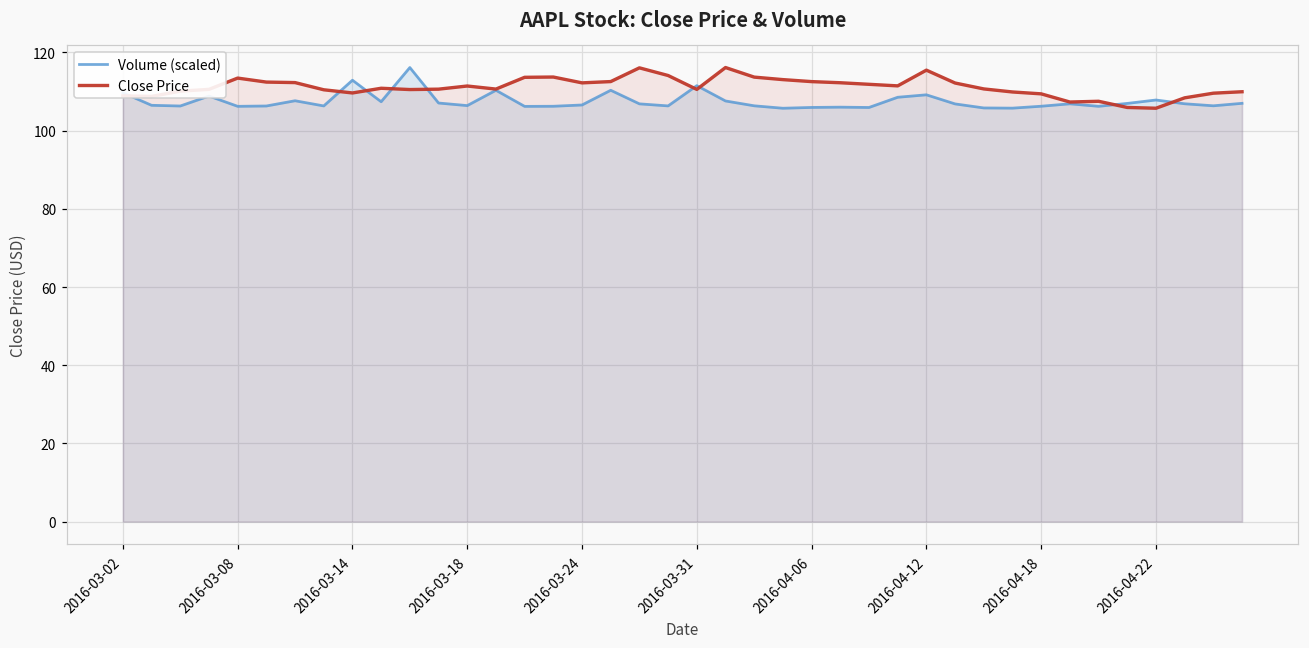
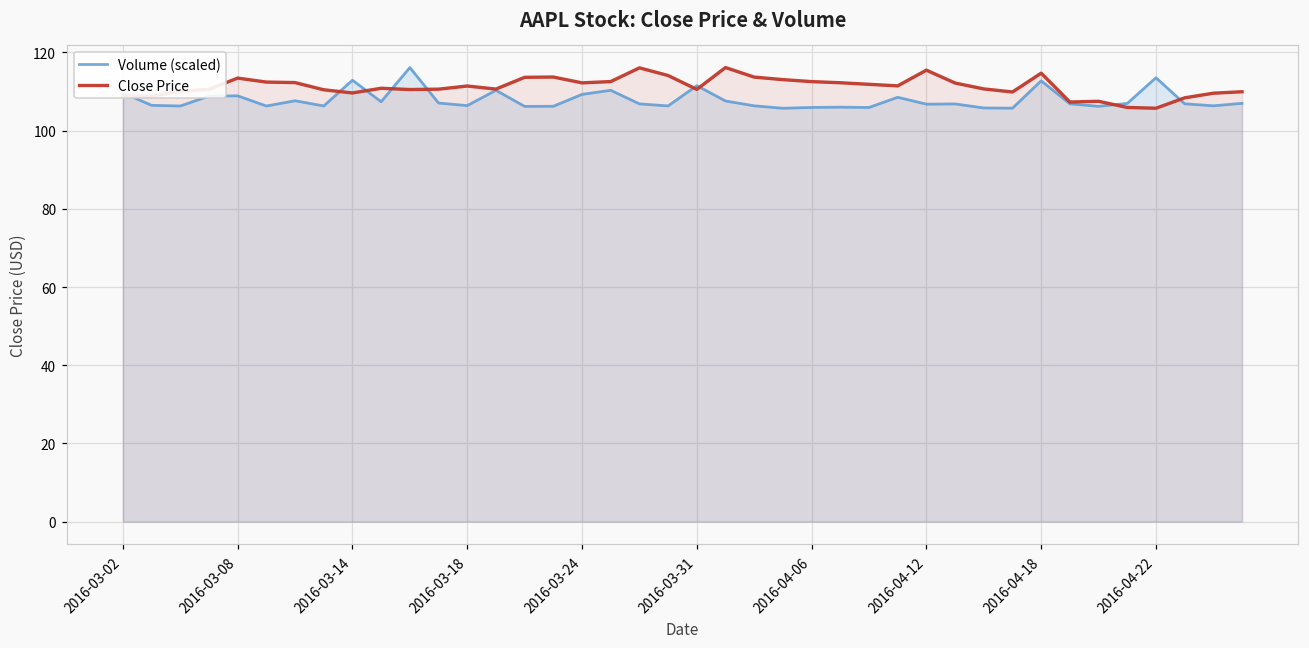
Volume (scaled), 2016-03-08: 106 -> 109
Volume (scaled), 2016-03-24: 107 -> 109
Volume (scaled), 2016-04-12: 109 -> 107
Volume (scaled), 2016-04-18: 106 -> 113
Close Price, 2016-04-18: 109 -> 115
Volume (scaled), 2016-04-22: 108 -> 114
